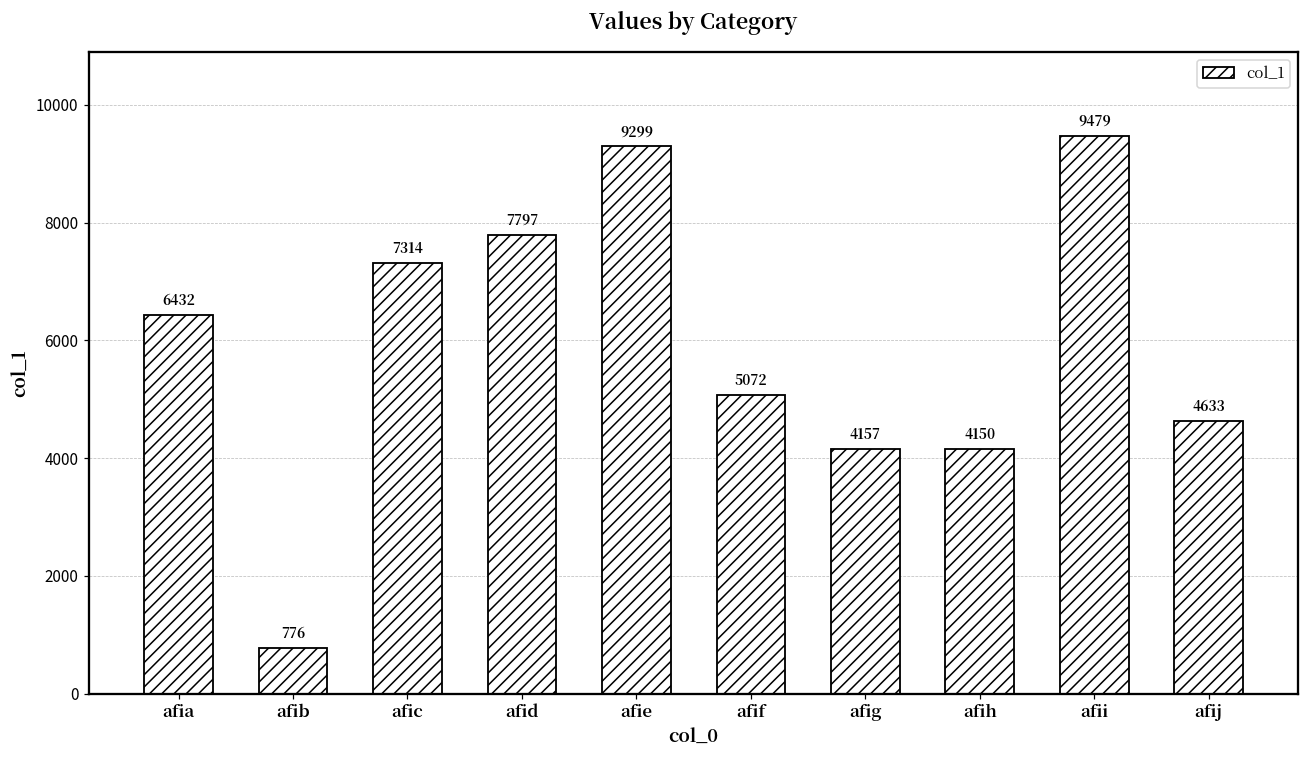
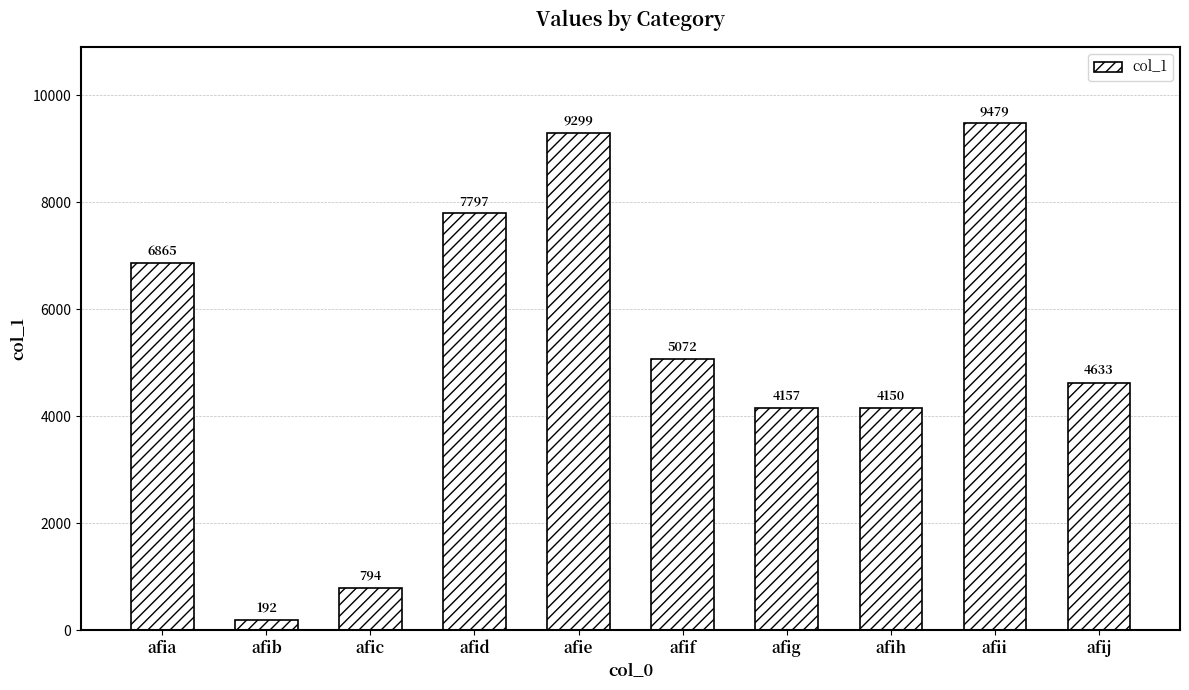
afia: 6432 -> 6865
afib: 776 -> 192
afic: 7314 -> 794
